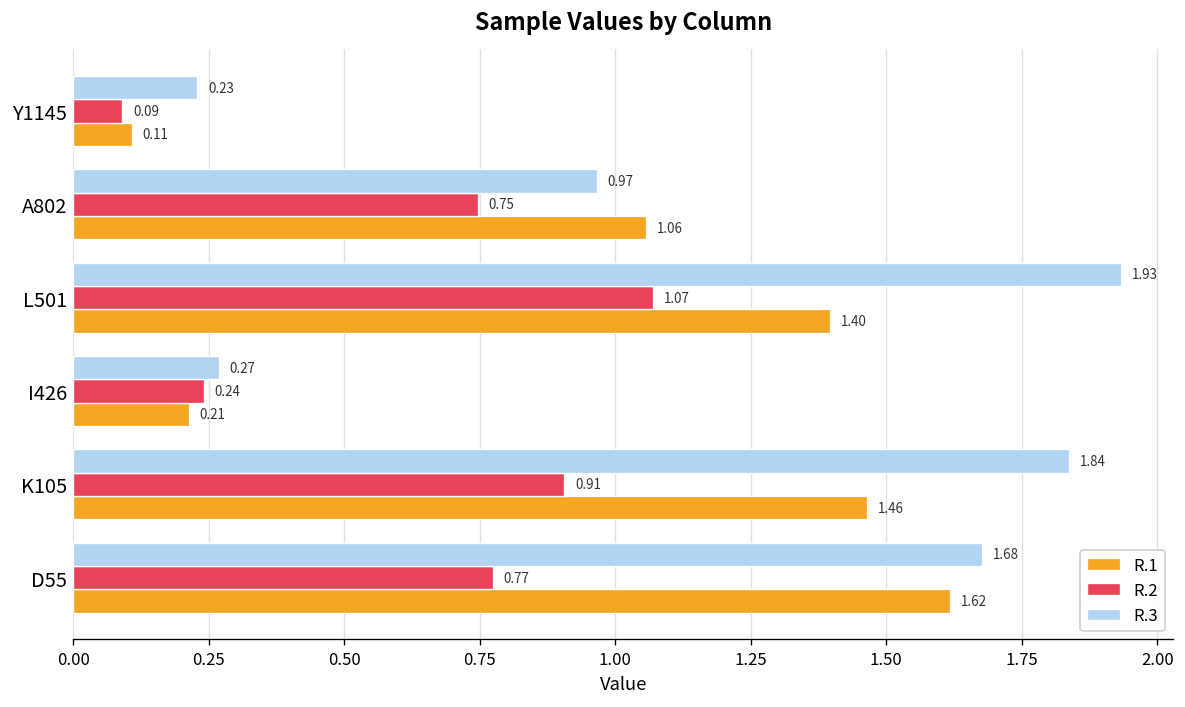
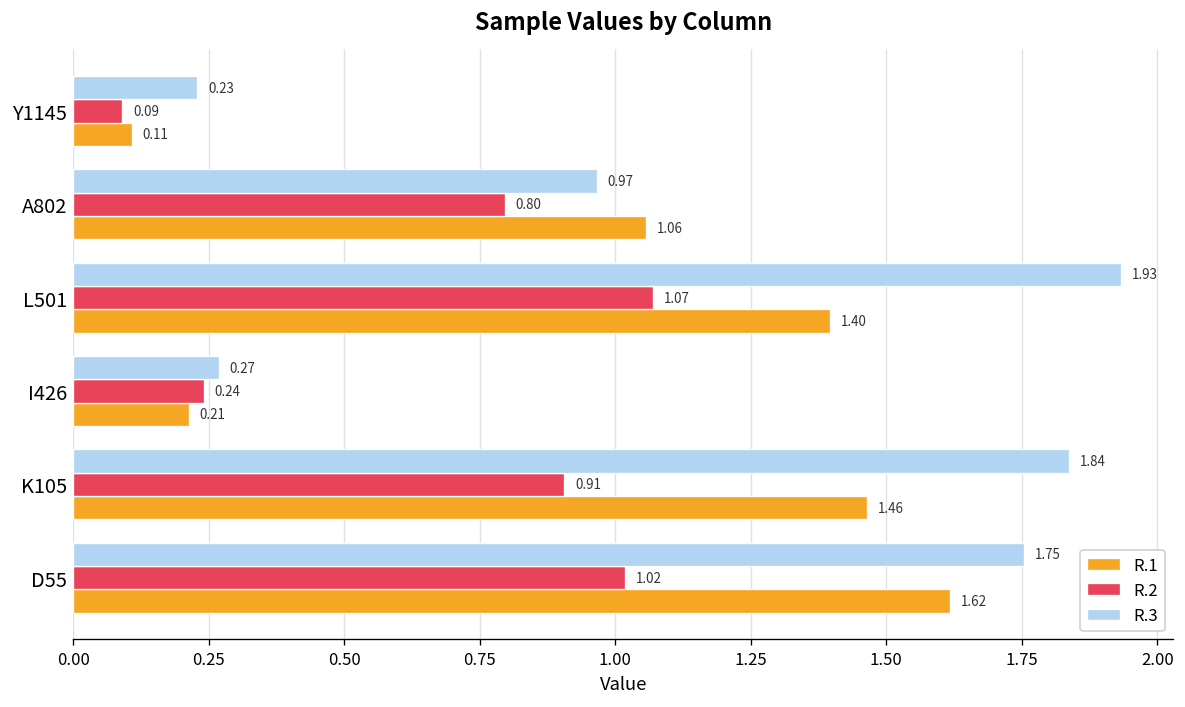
R.2, A802: 0.75 -> 0.80
R.3, D55: 1.68 -> 1.75
R.2, D55: 0.77 -> 1.02
